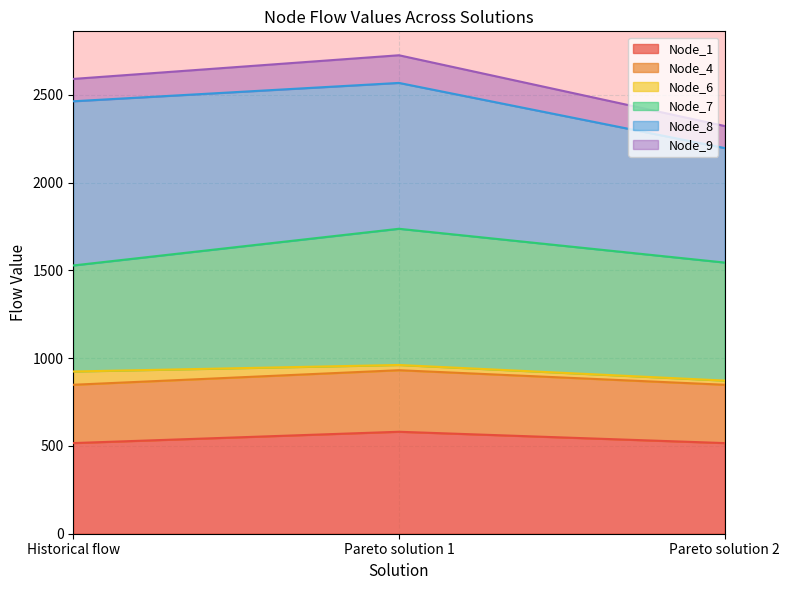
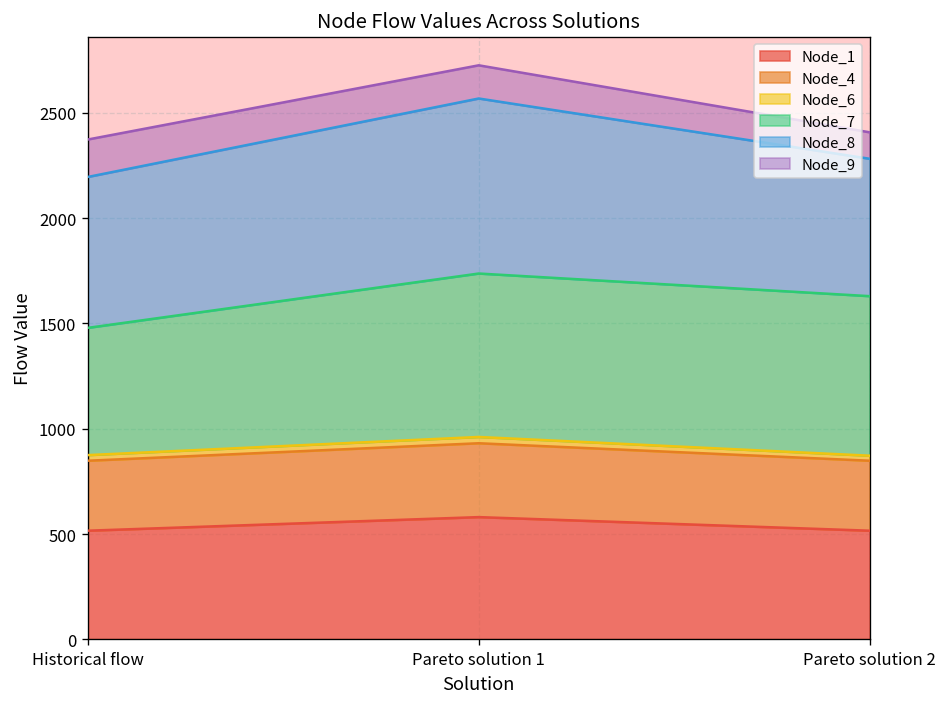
Node_6, Historical flow: 80 -> 30
Node_8, Historical flow: 940 -> 720
Node_9, Historical flow: 130 -> 180
Node_7, Pareto solution 2: 670 -> 760
